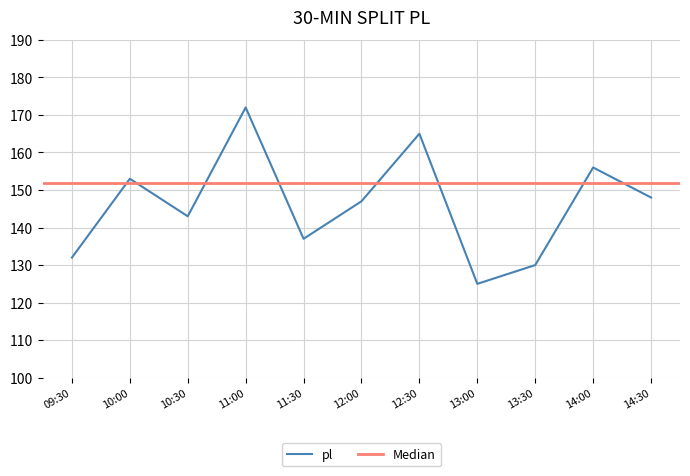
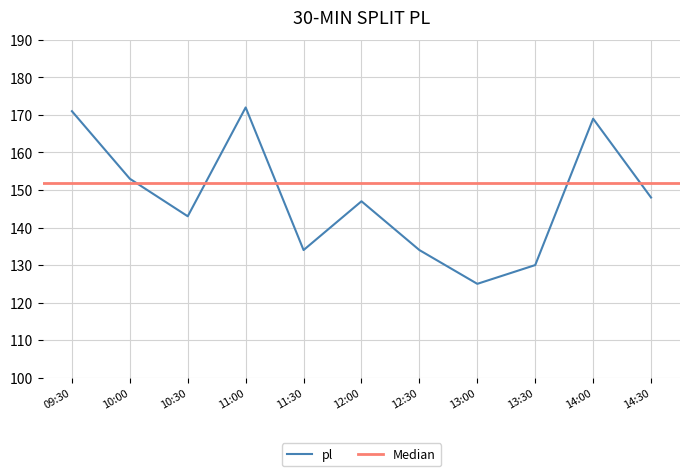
09:30: 132 -> 171
11:30: 137 -> 134
12:30: 165 -> 134
14:00: 156 -> 169
